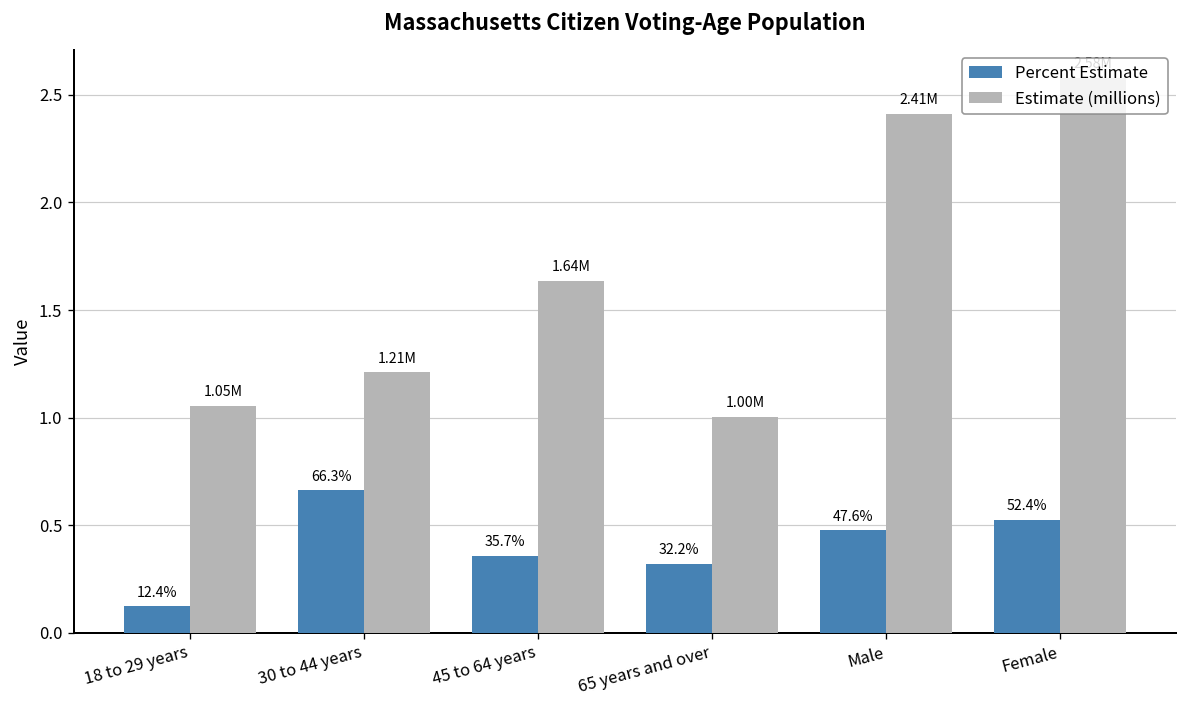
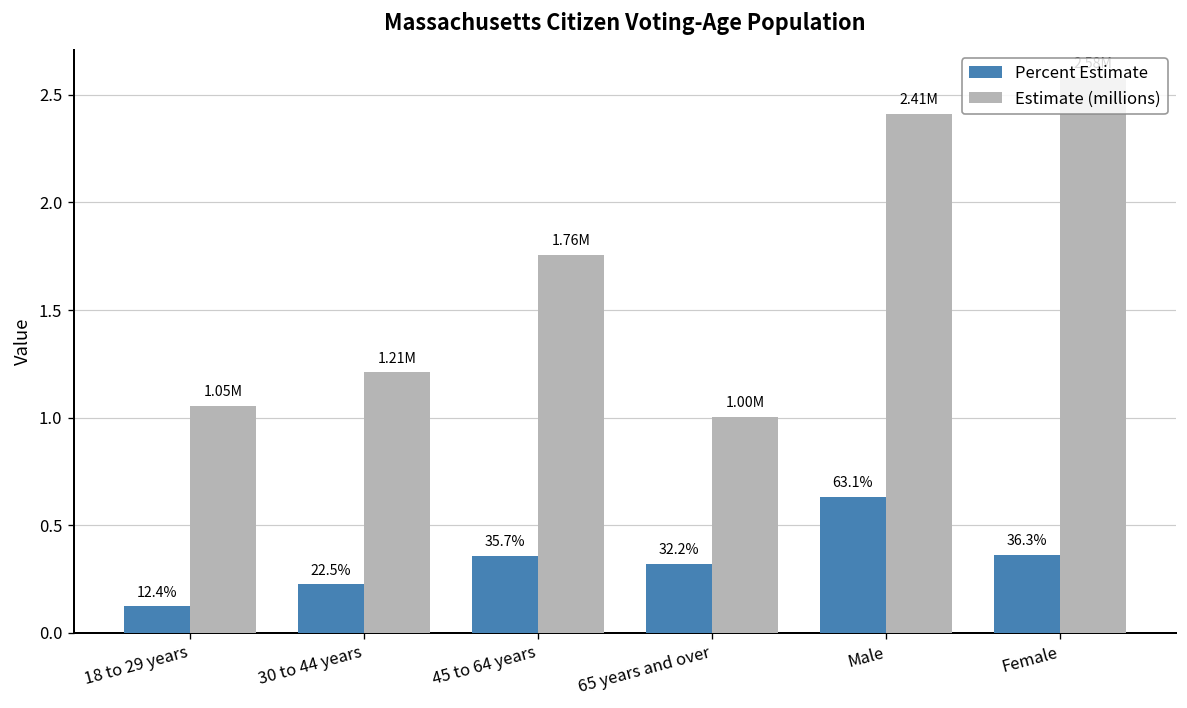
Percent Estimate, 30 to 44 years: 66.3% -> 22.5%
Estimate (millions), 45 to 64 years: 1.64M -> 1.76M
Percent Estimate, Male: 47.6% -> 63.1%
Percent Estimate, Female: 52.4% -> 36.3%
